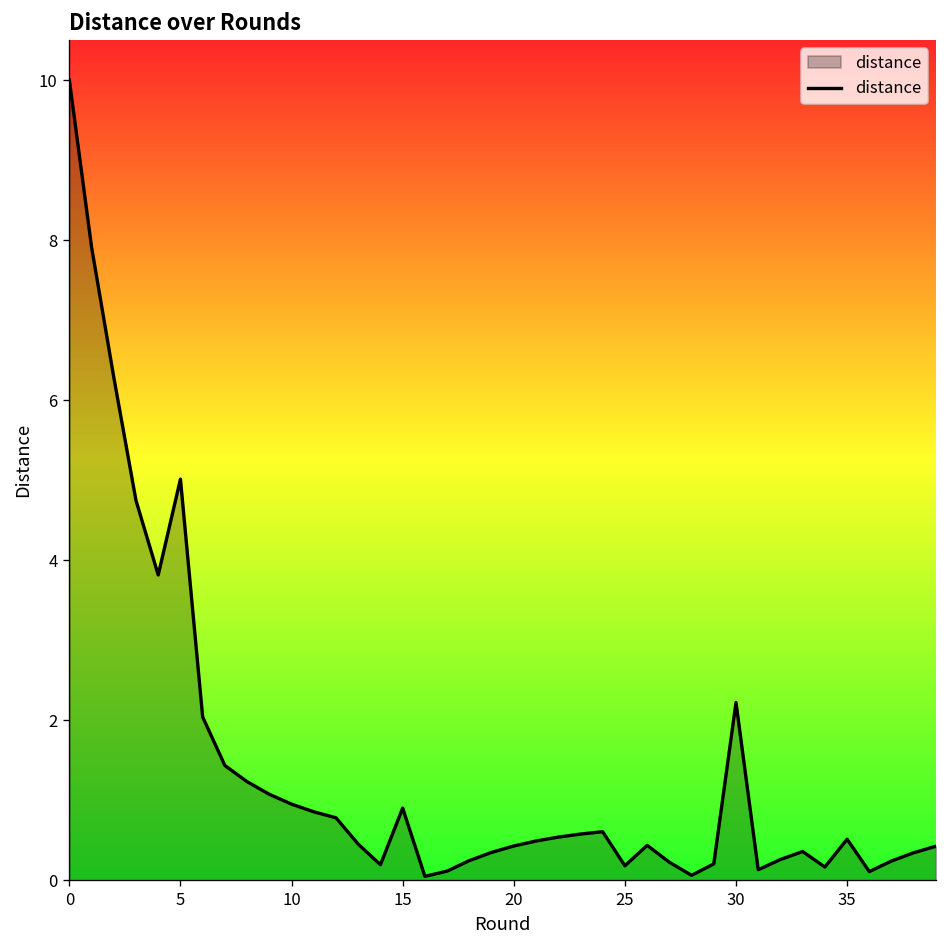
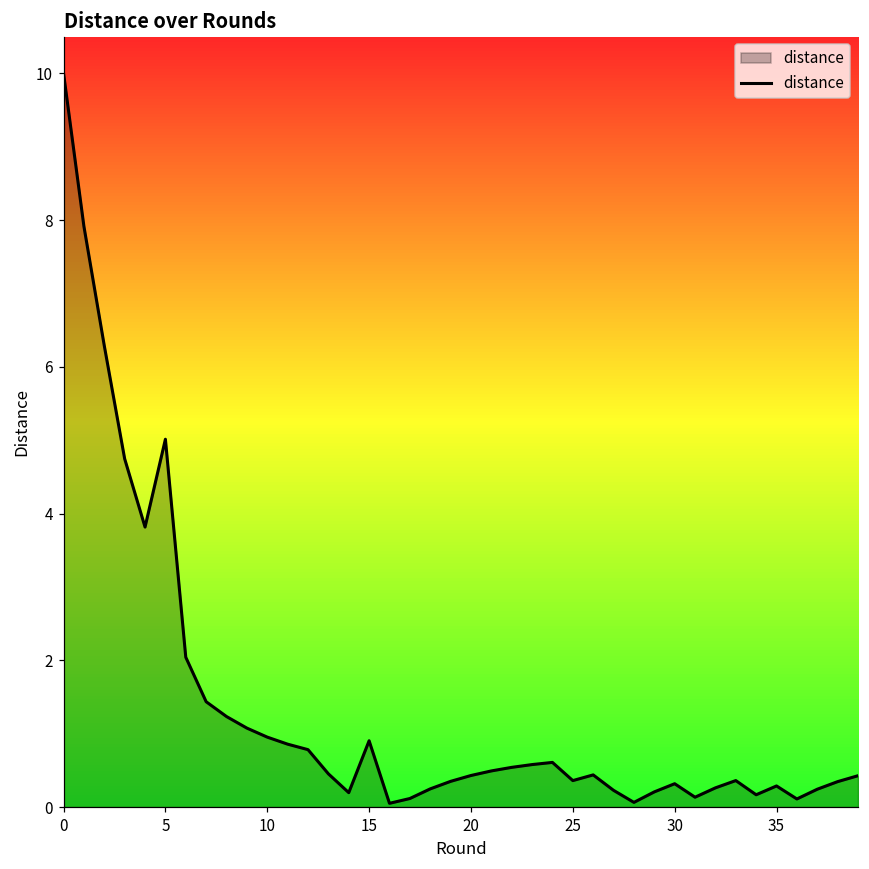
25: 0.2 -> 0.4
30: 2.2 -> 0.3
35: 0.5 -> 0.3
